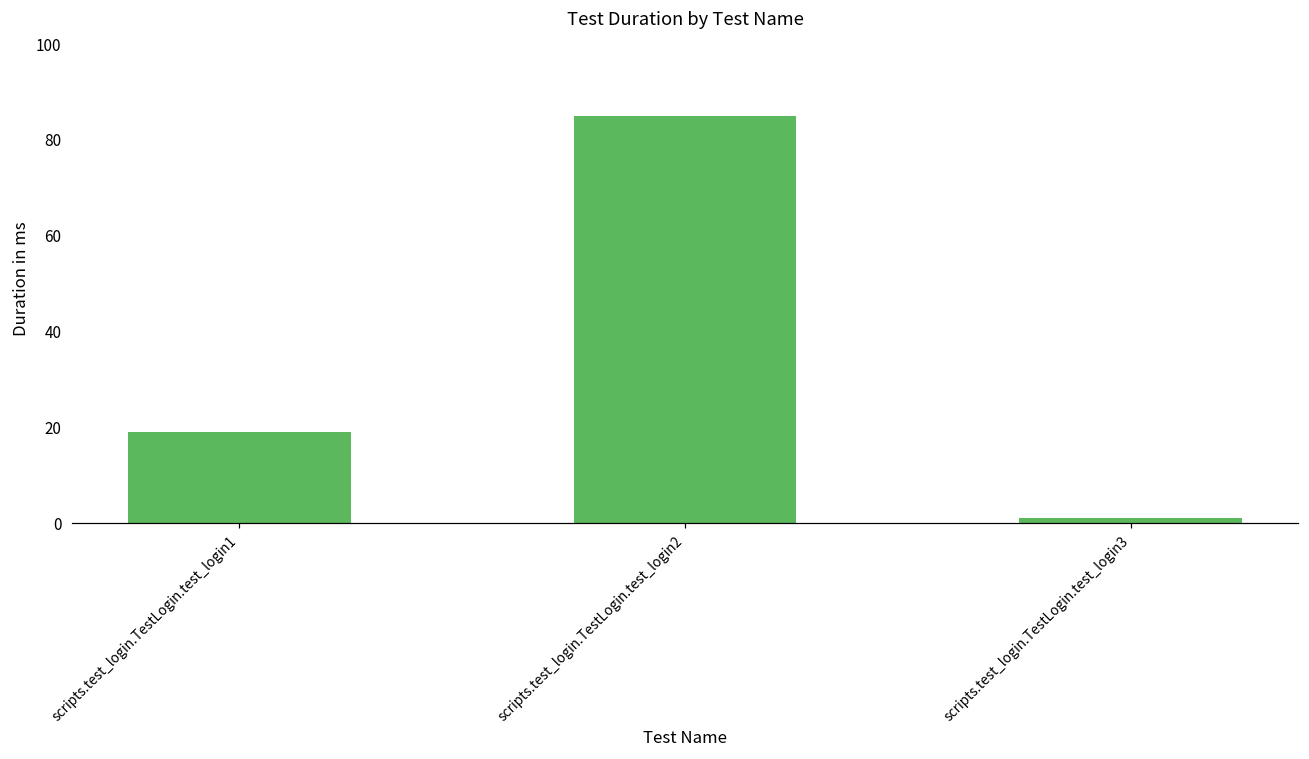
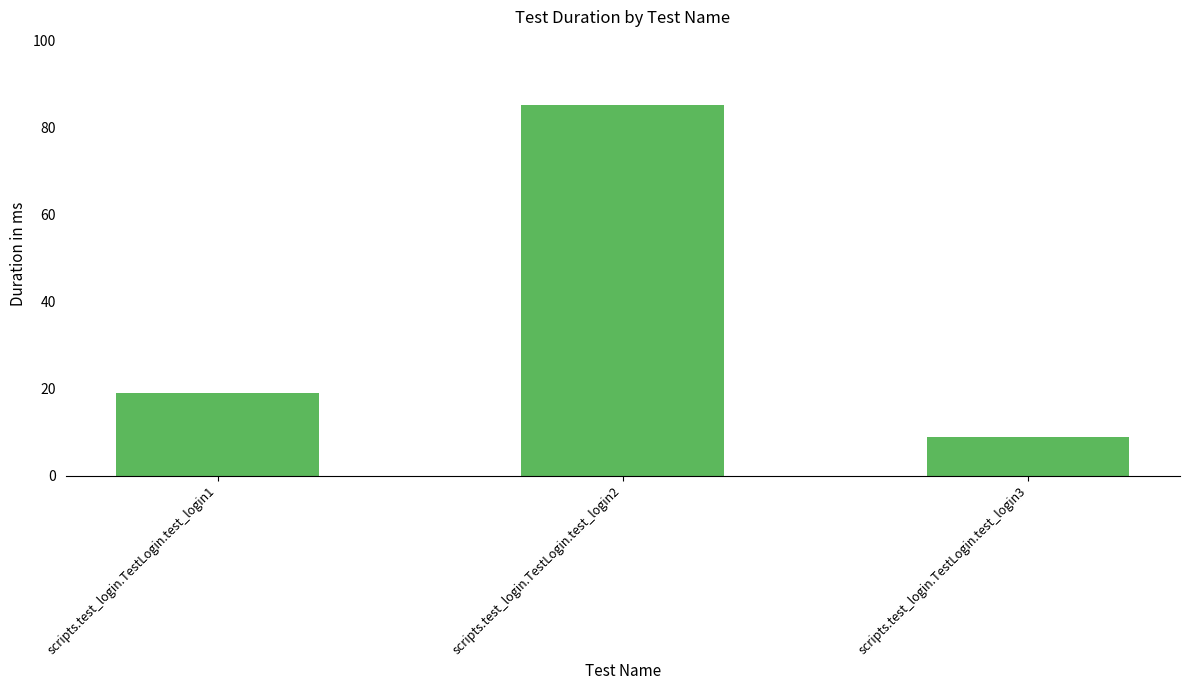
scripts.test_login.TestLogin.test_login3: 1 -> 9
